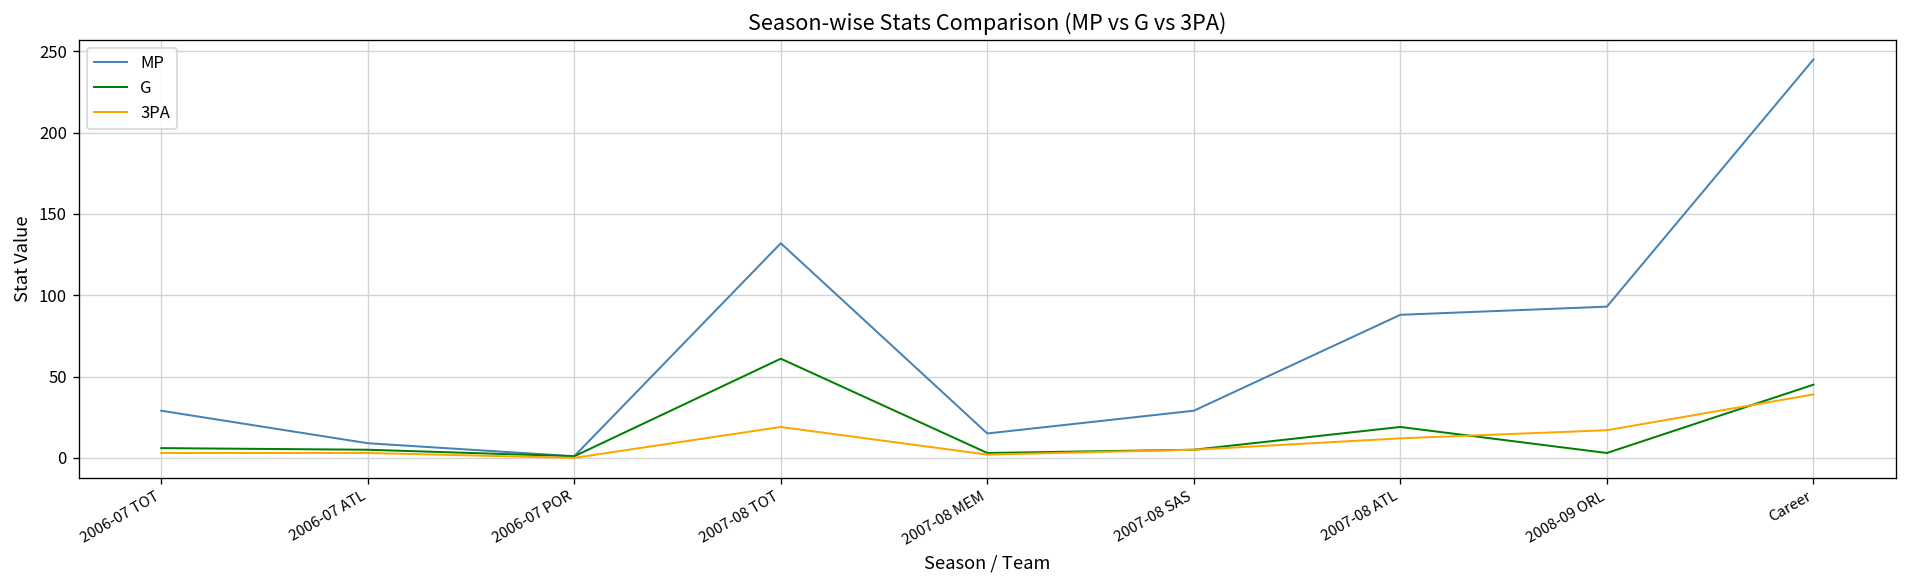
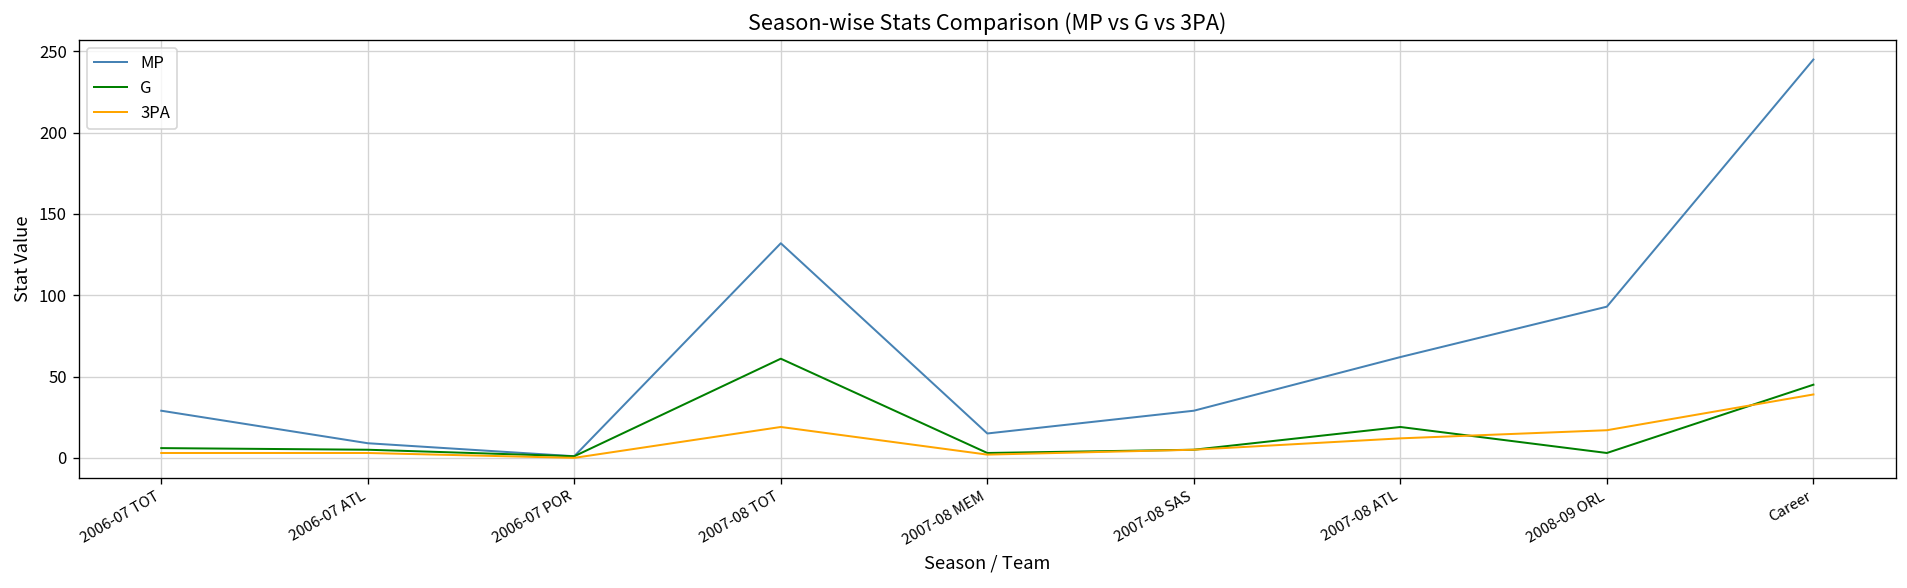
MP, 2007-08 ATL: 88 -> 62
